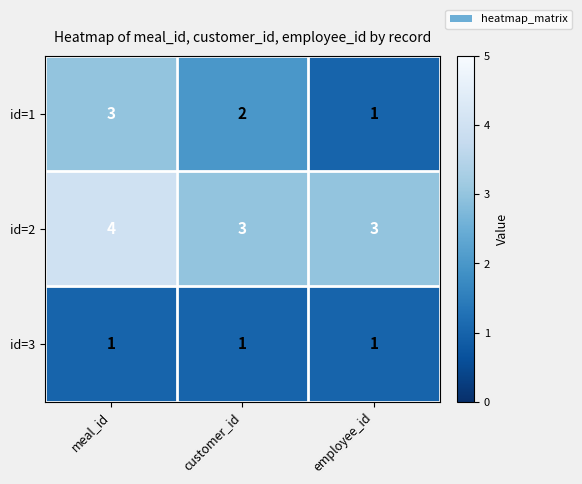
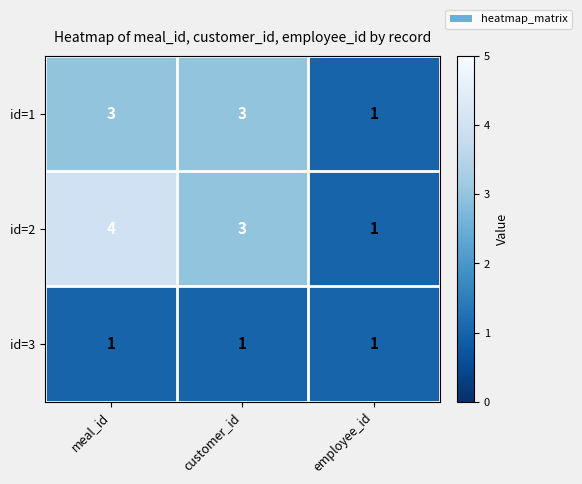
id=1, customer_id: 2 -> 3
id=2, employee_id: 3 -> 1
